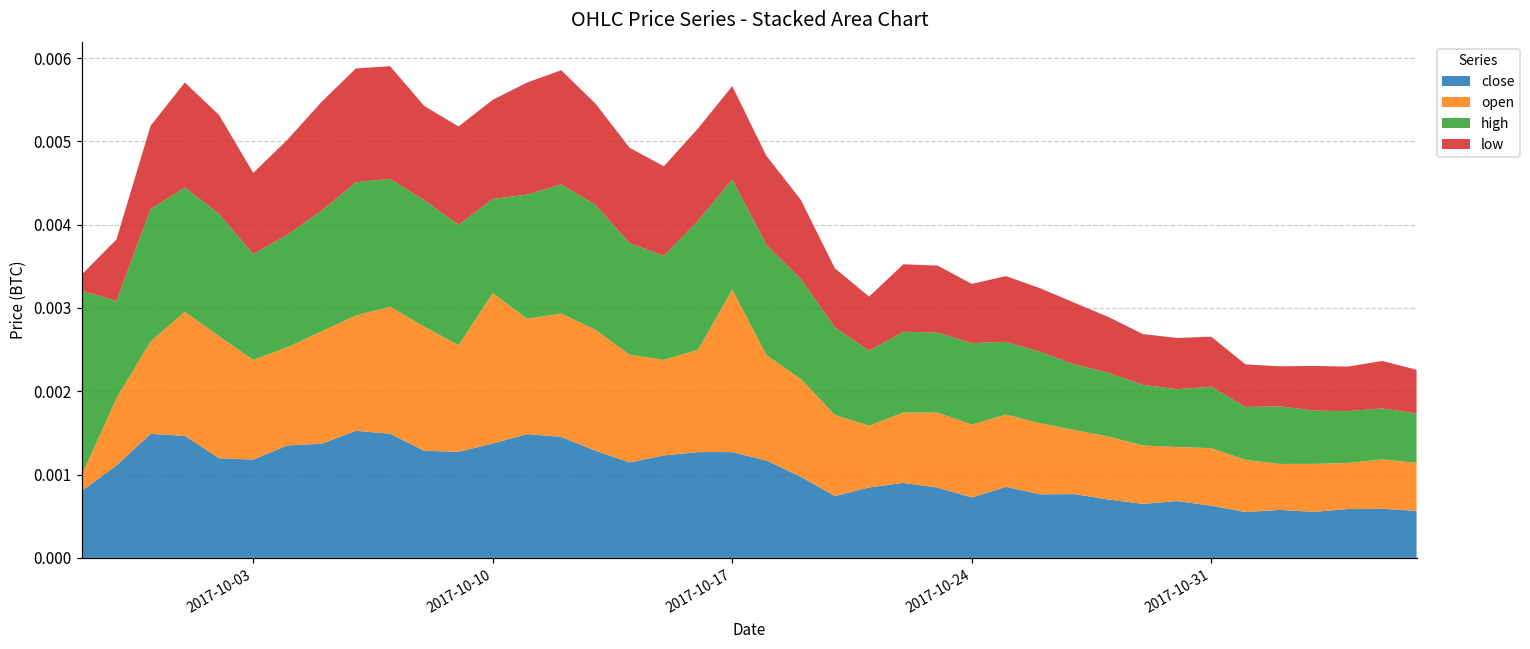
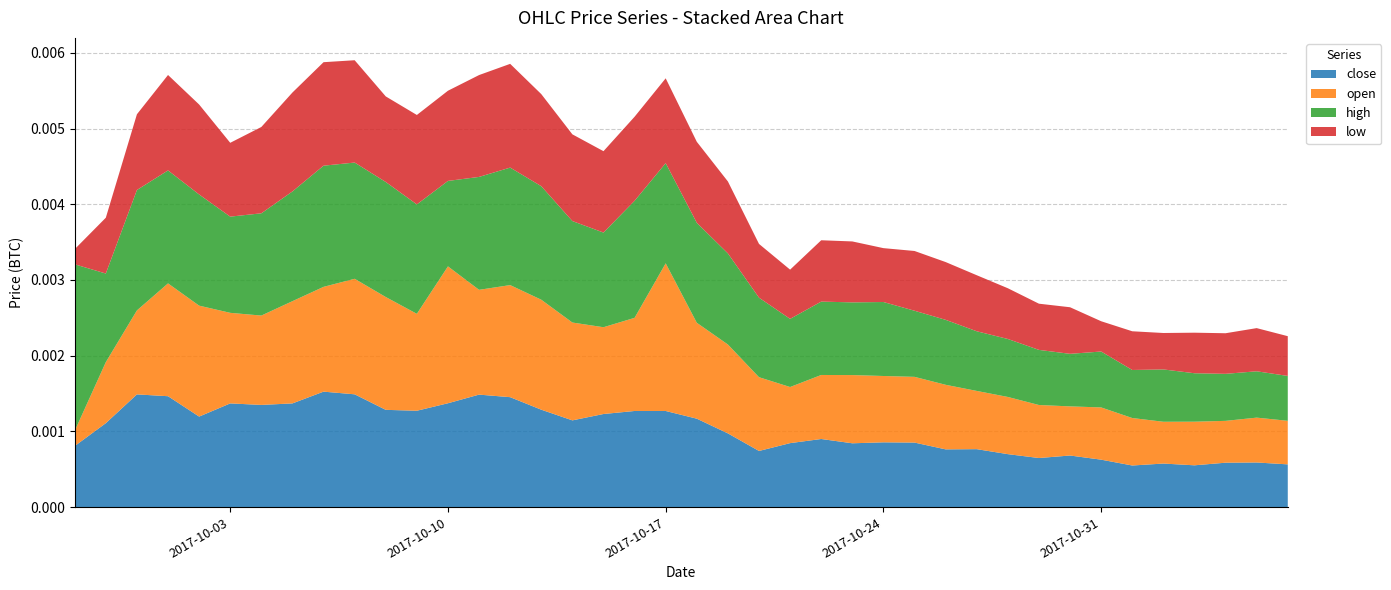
close, 2017-10-03: 0.0012 -> 0.0014
close, 2017-10-24: 0.0007 -> 0.0009
low, 2017-10-31: 0.0006 -> 0.0004
